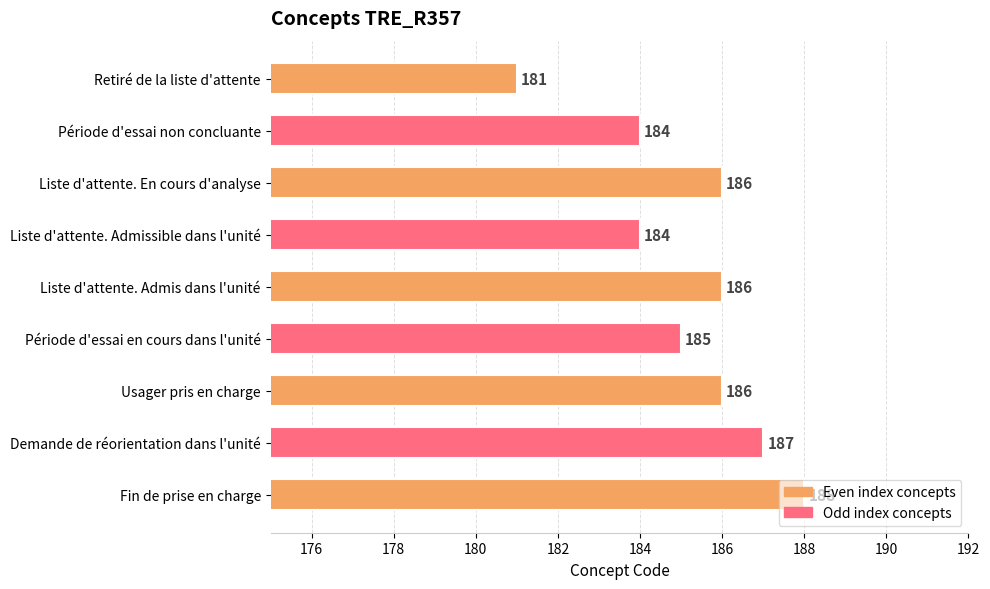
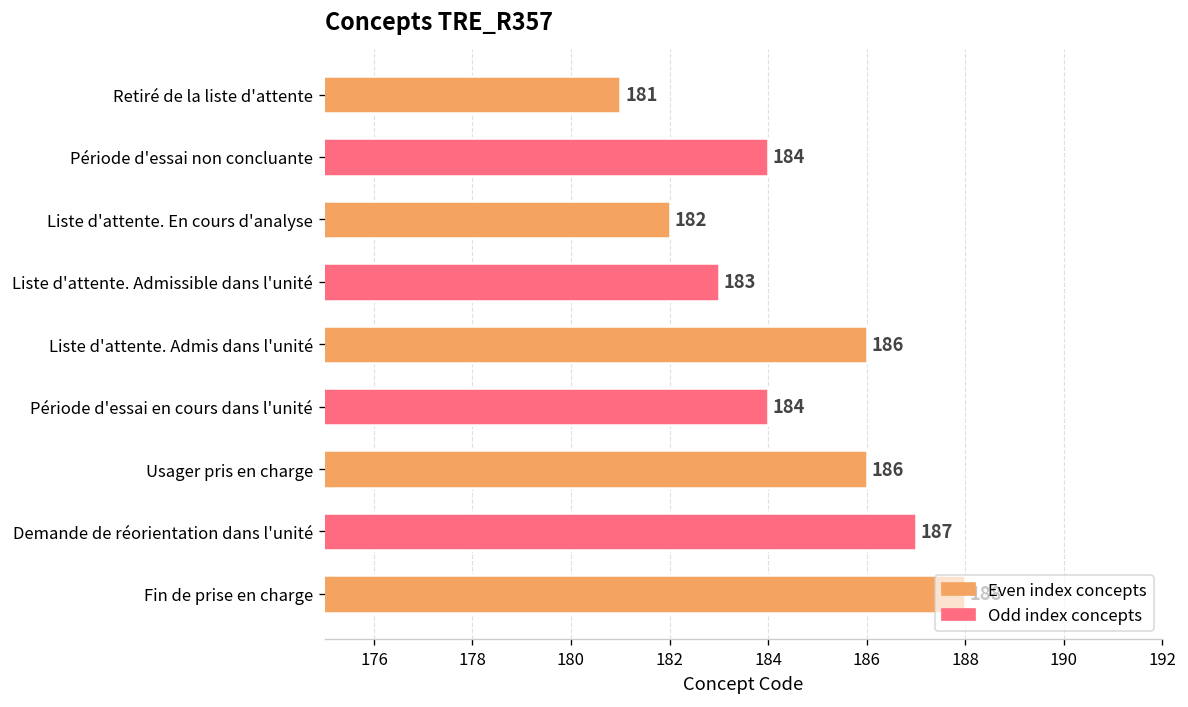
Liste d'attente. En cours d'analyse: 186 -> 182
Liste d'attente. Admissible dans l'unité: 184 -> 183
Période d'essai en cours dans l'unité: 185 -> 184
